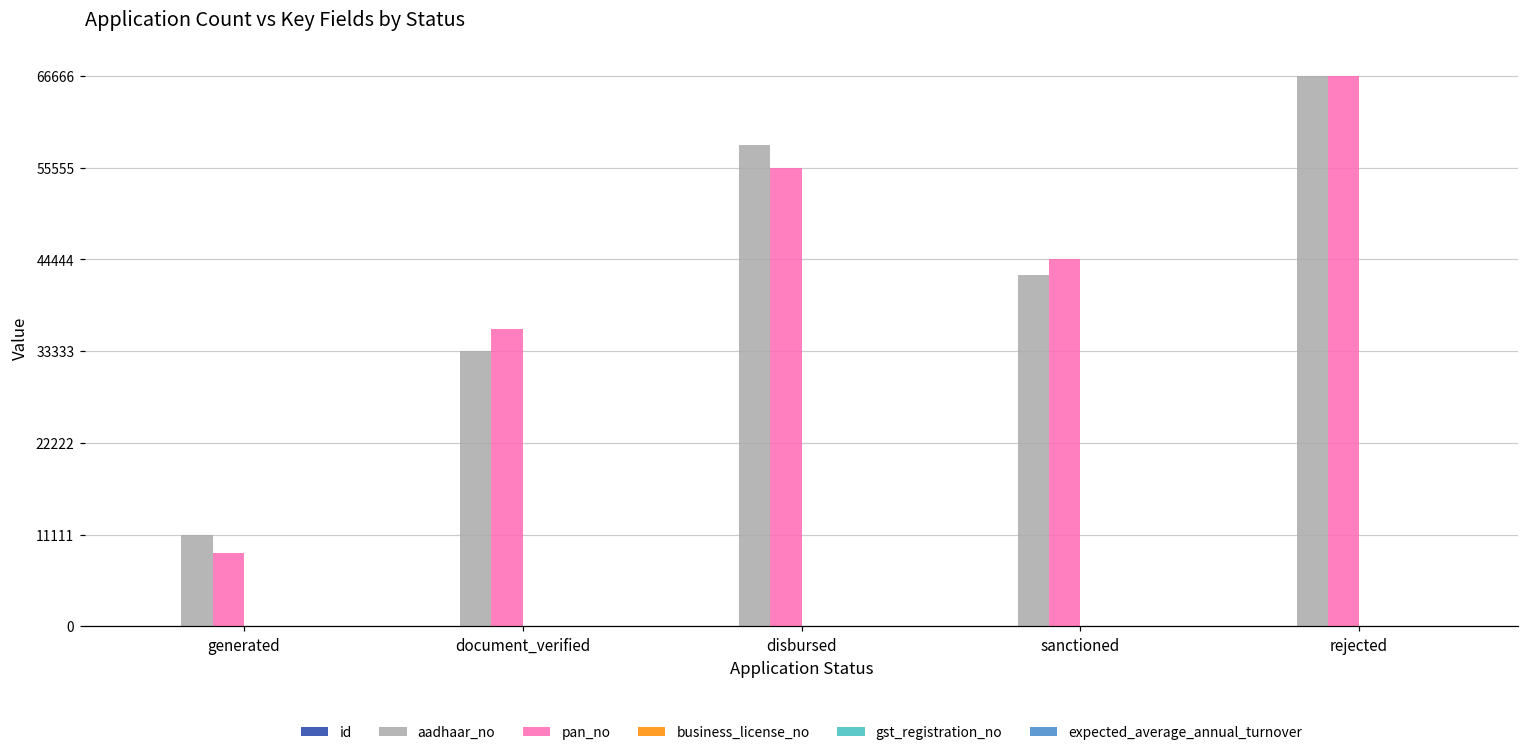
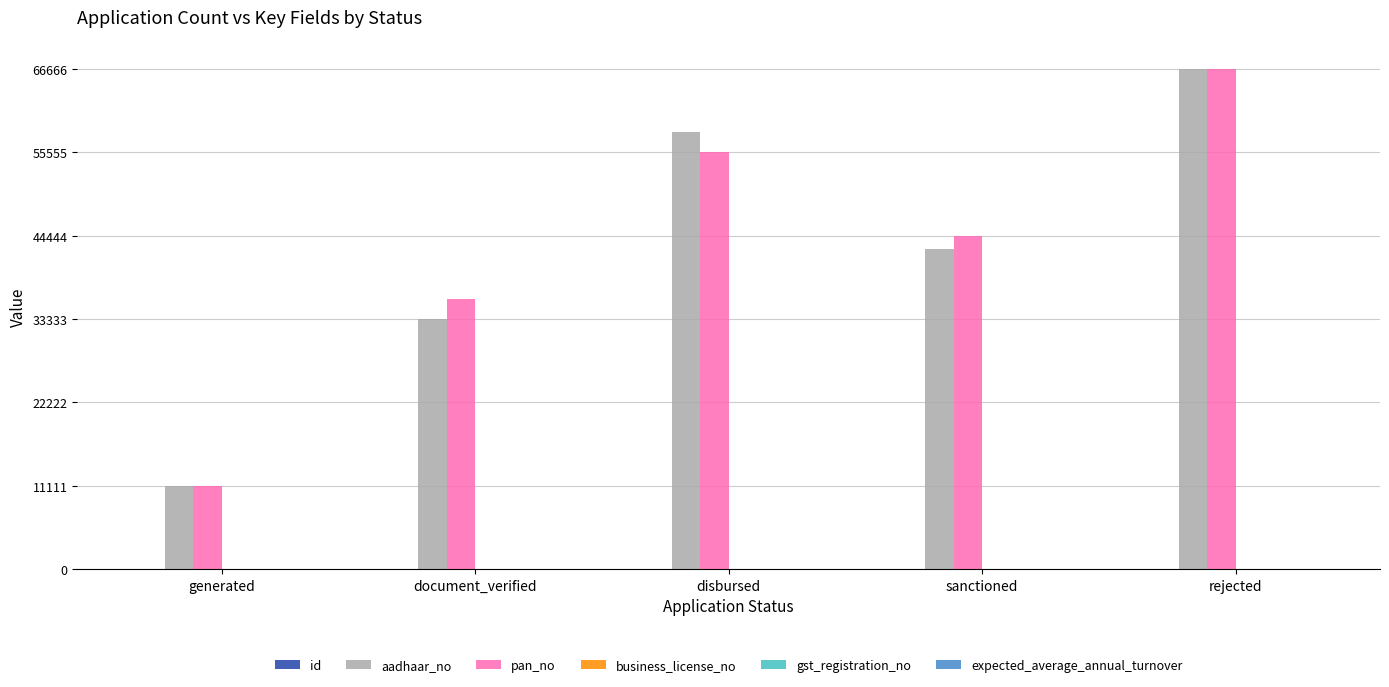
pan_no, generated: 9000 -> 11000
